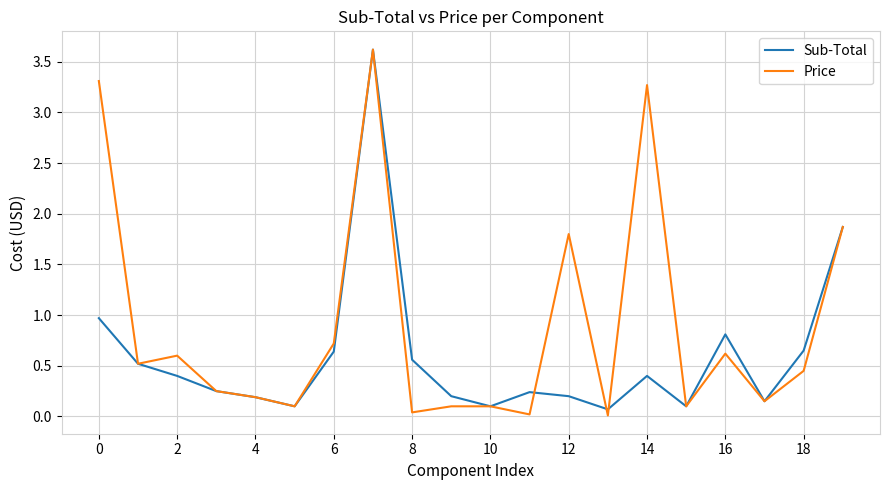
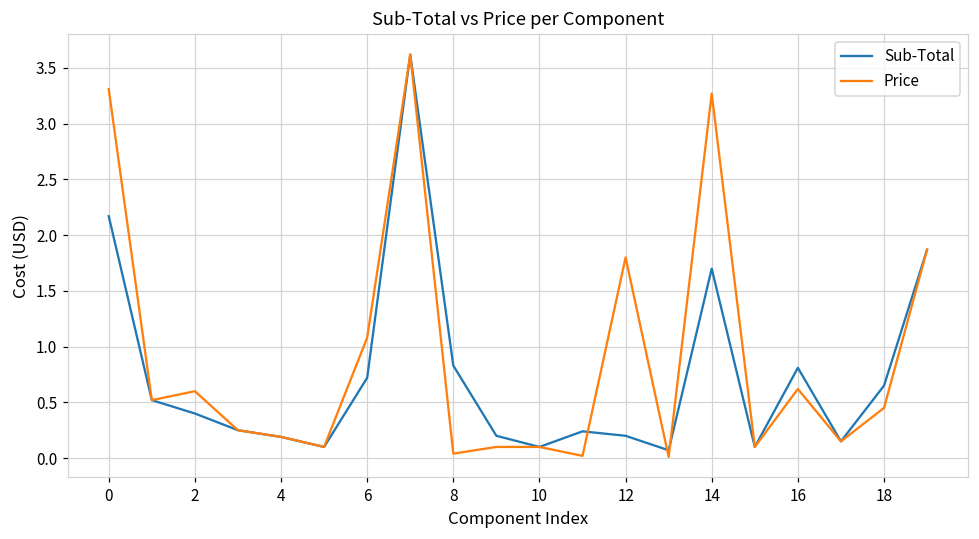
Sub-Total, 0: 0.97 -> 2.17
Sub-Total, 6: 0.64 -> 0.72
Price, 6: 0.72 -> 1.08
Sub-Total, 8: 0.56 -> 0.83
Sub-Total, 14: 0.4 -> 1.7
